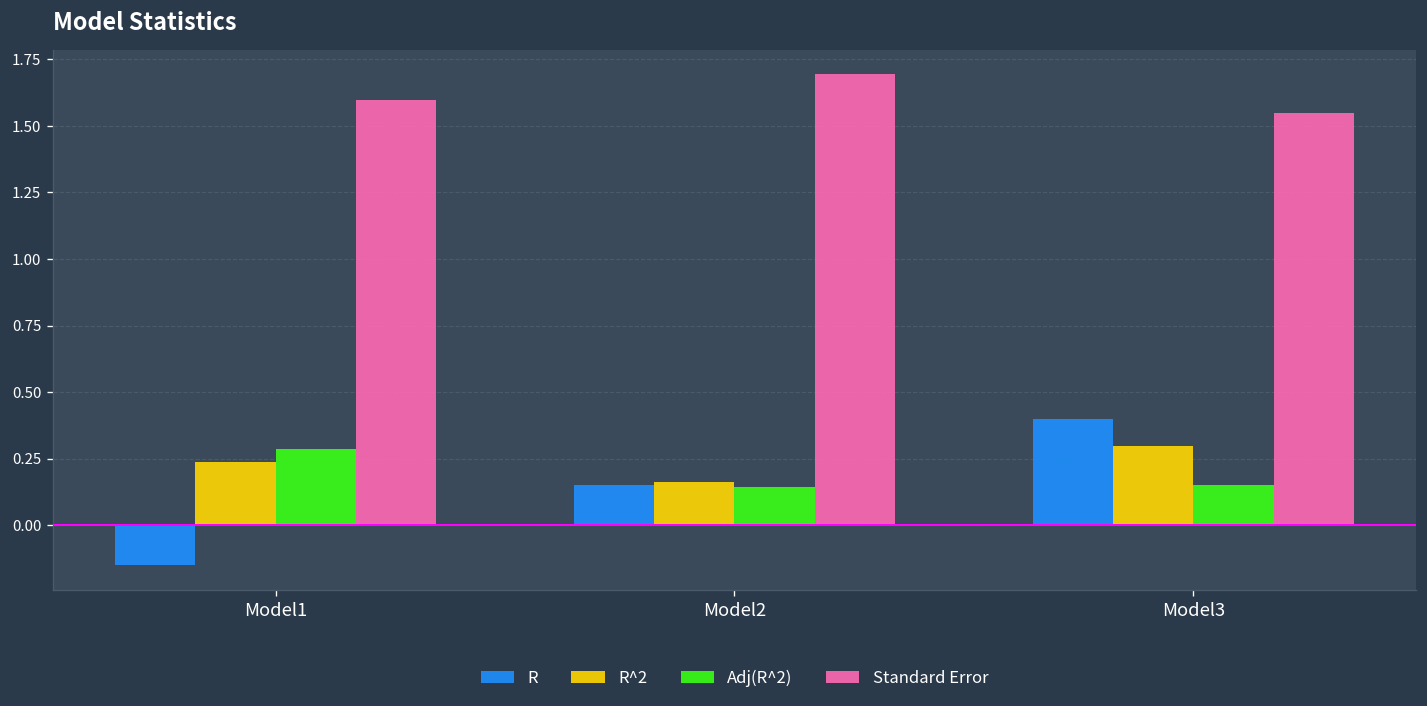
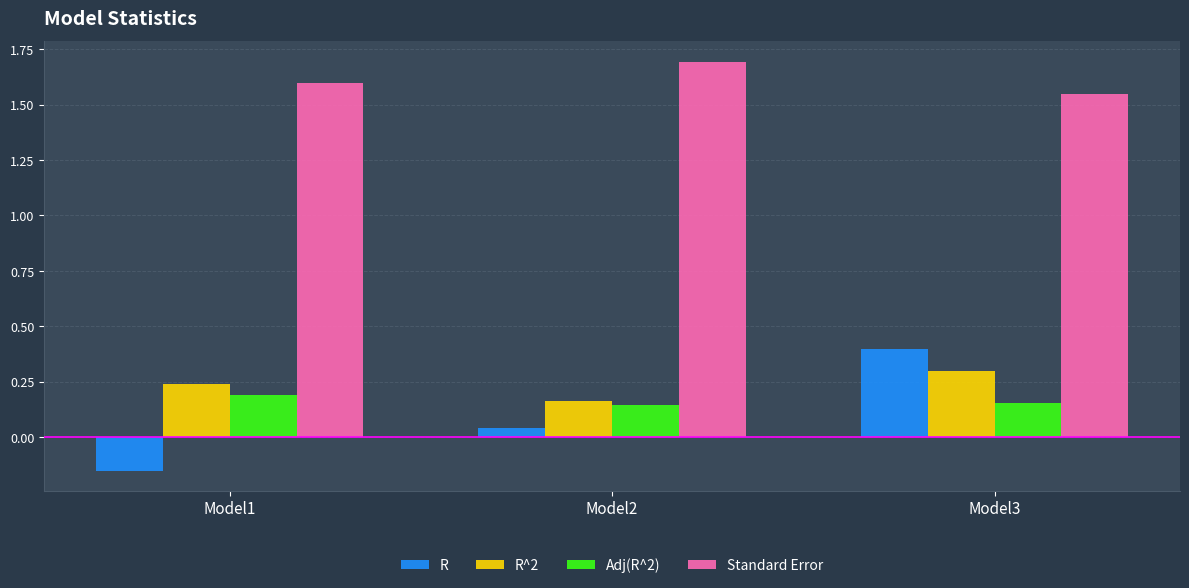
Adj(R^2), Model1: 0.29 -> 0.19
R, Model2: 0.15 -> 0.04
